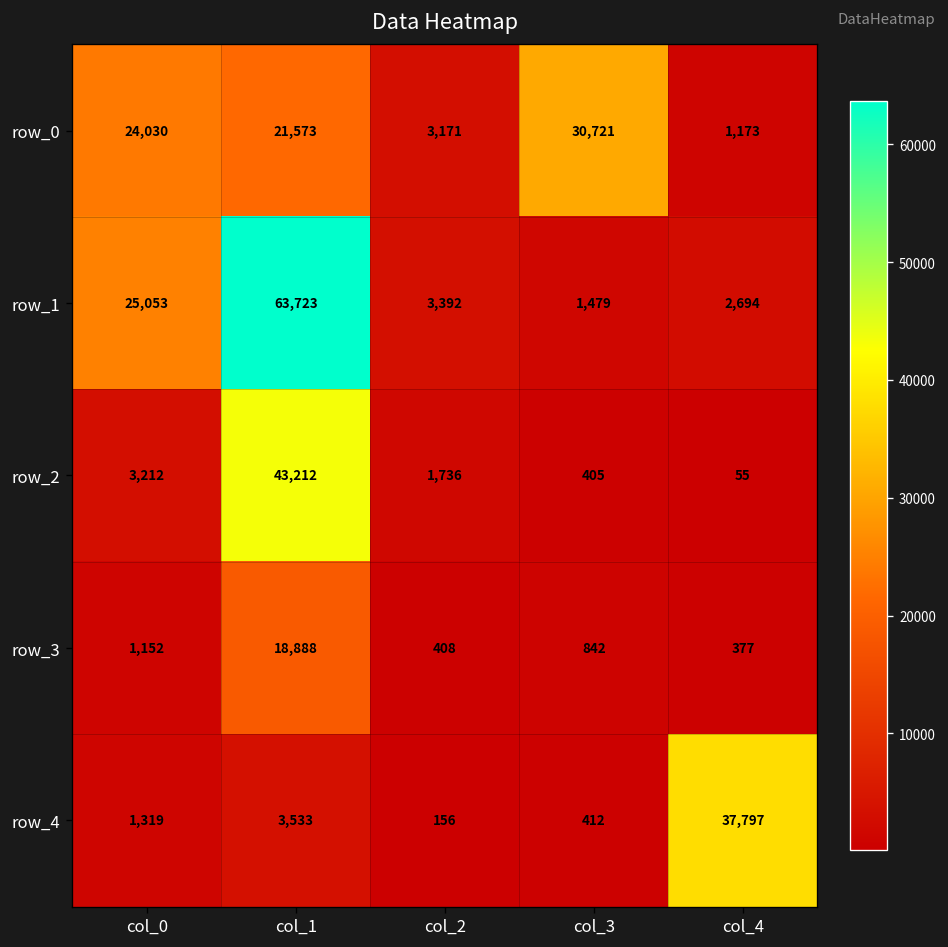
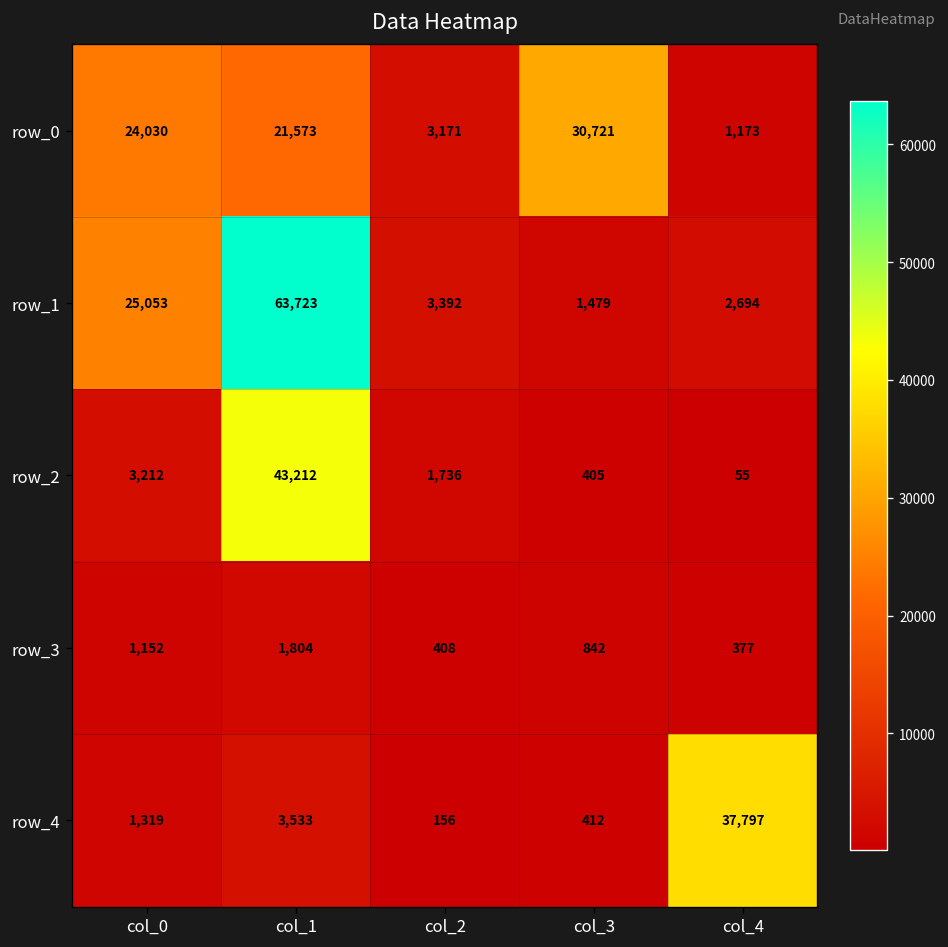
row_3, col_1: 18,888 -> 1,804
